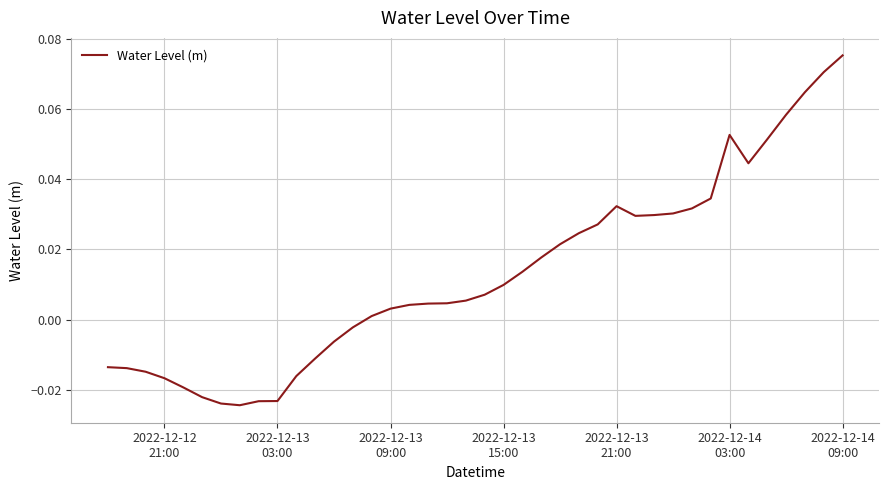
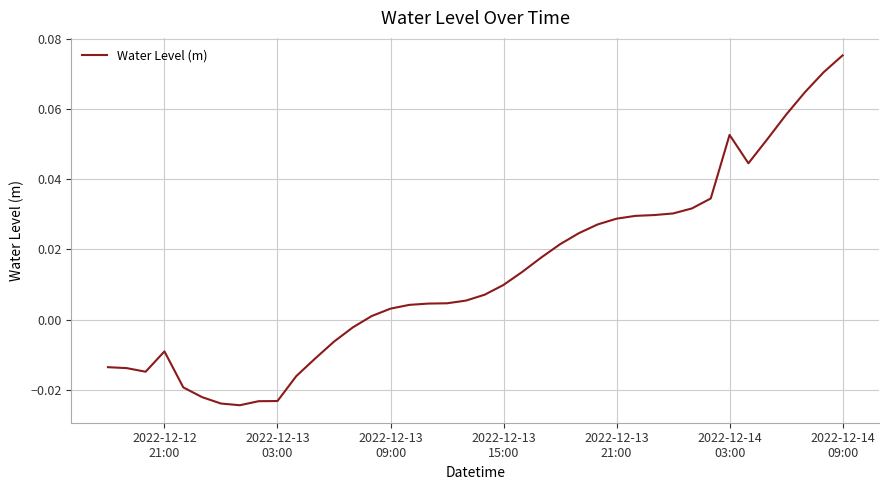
2022-12-12 21:00: -0.017 -> -0.009
2022-12-13 21:00: 0.032 -> 0.029
